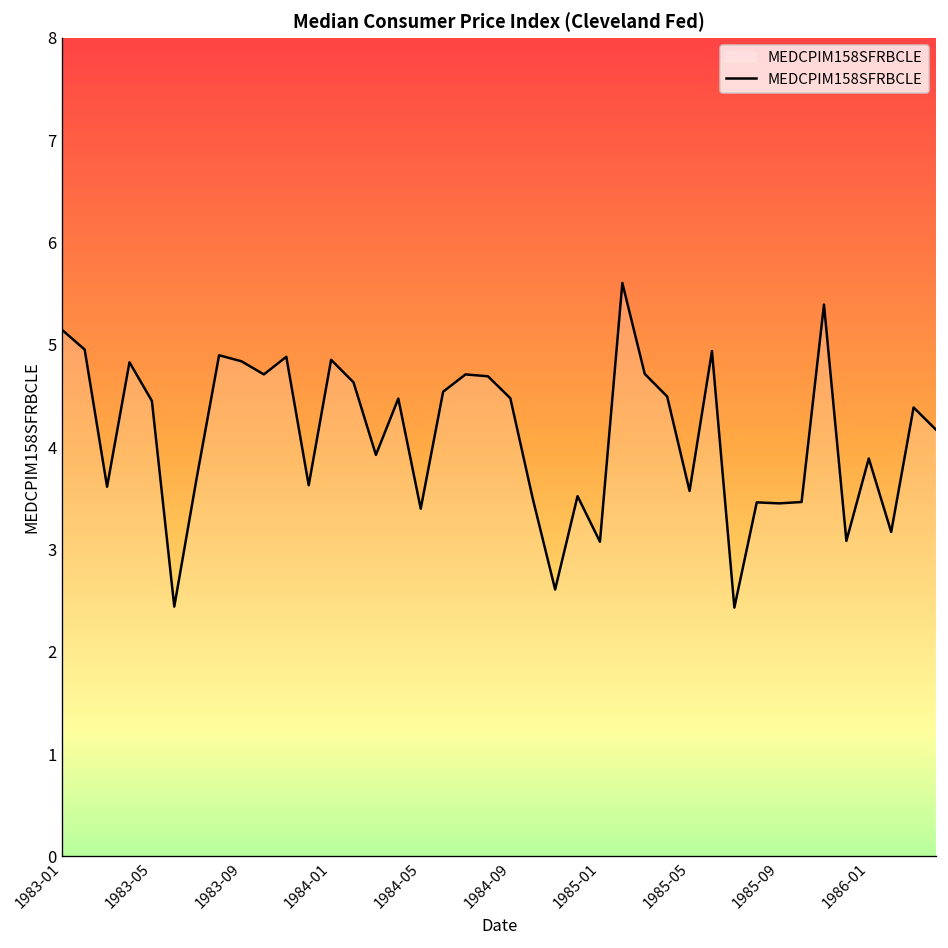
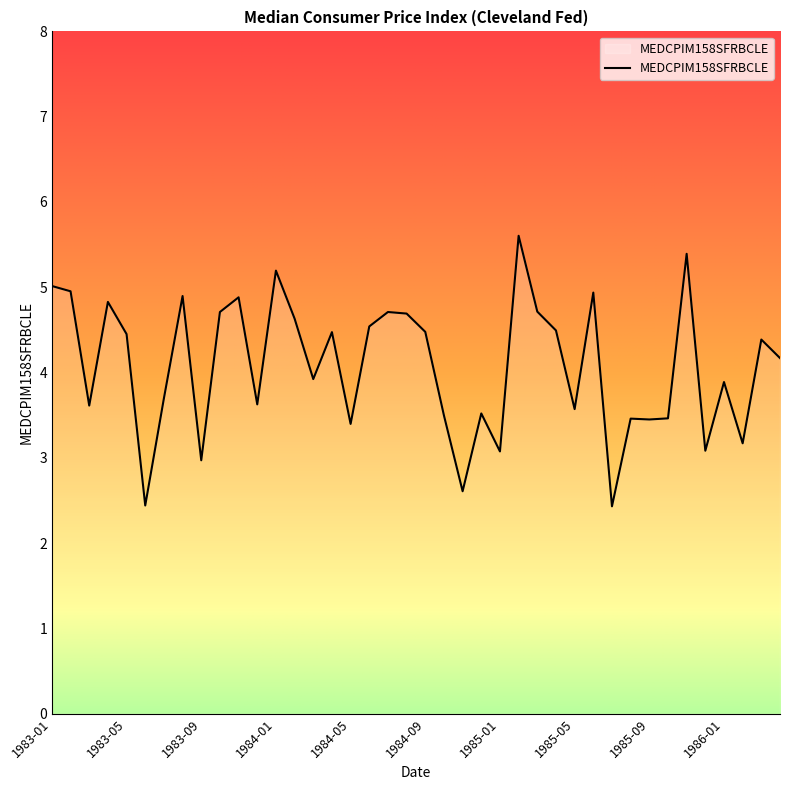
1983-01: 5.1 -> 5.0
1983-09: 4.8 -> 3.0
1984-01: 4.9 -> 5.2
